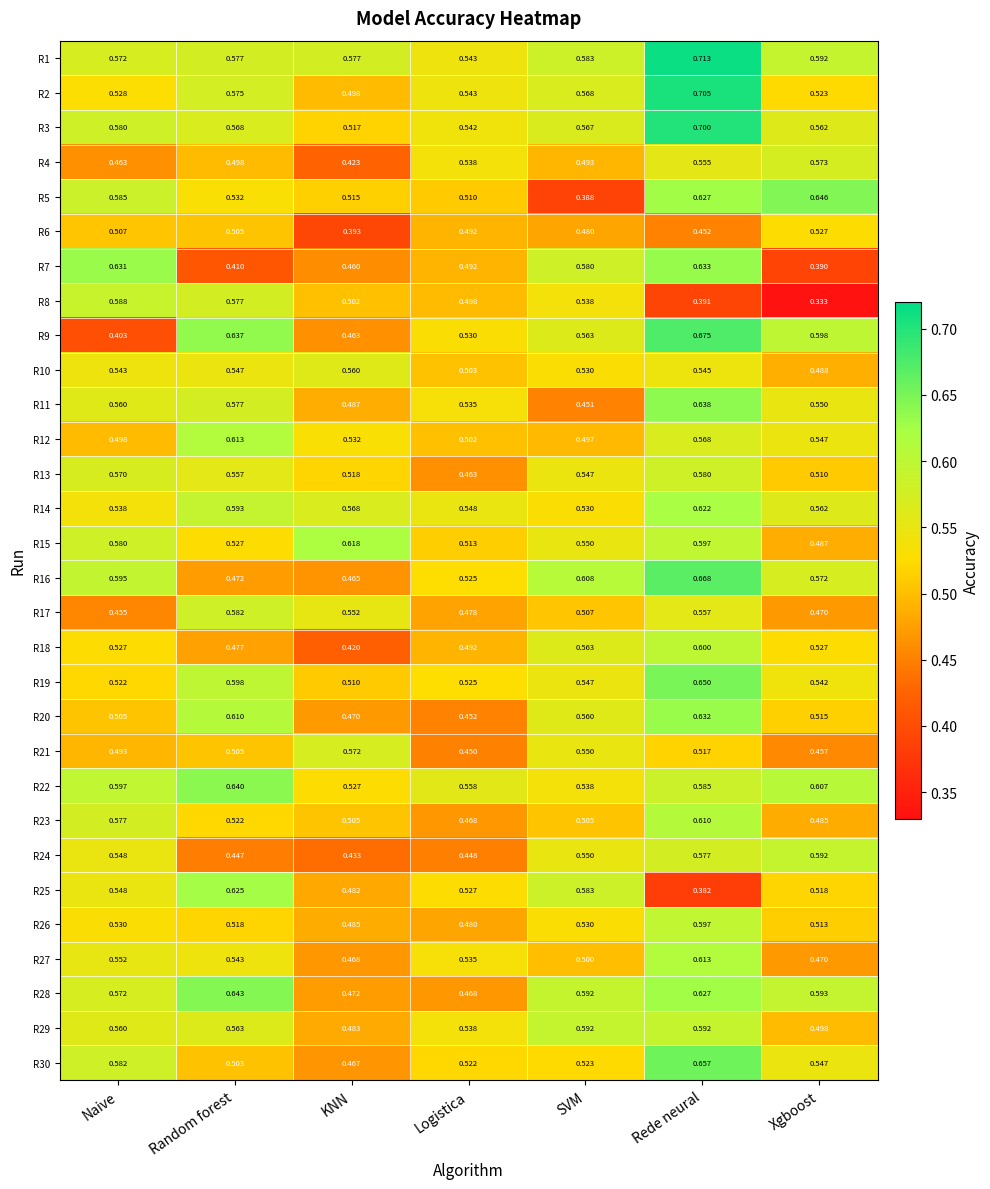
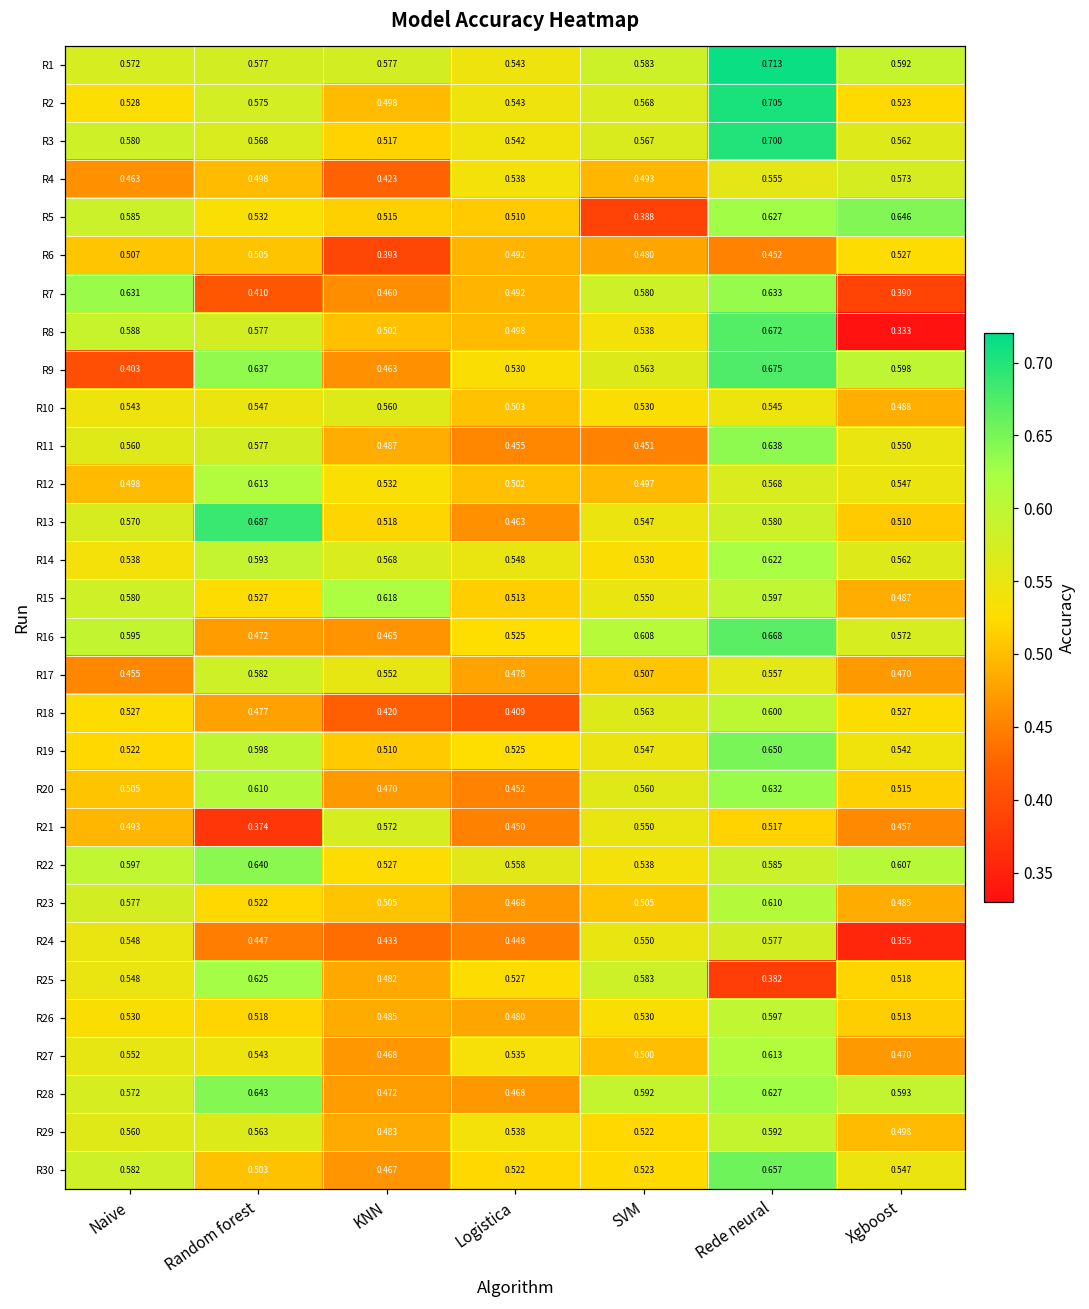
R8, Rede neural: 0.391 -> 0.672
R11, Logistica: 0.535 -> 0.455
R13, Random forest: 0.557 -> 0.687
R18, Logistica: 0.492 -> 0.409
R21, Random forest: 0.505 -> 0.374
R24, Xgboost: 0.592 -> 0.355
R29, SVM: 0.592 -> 0.522
